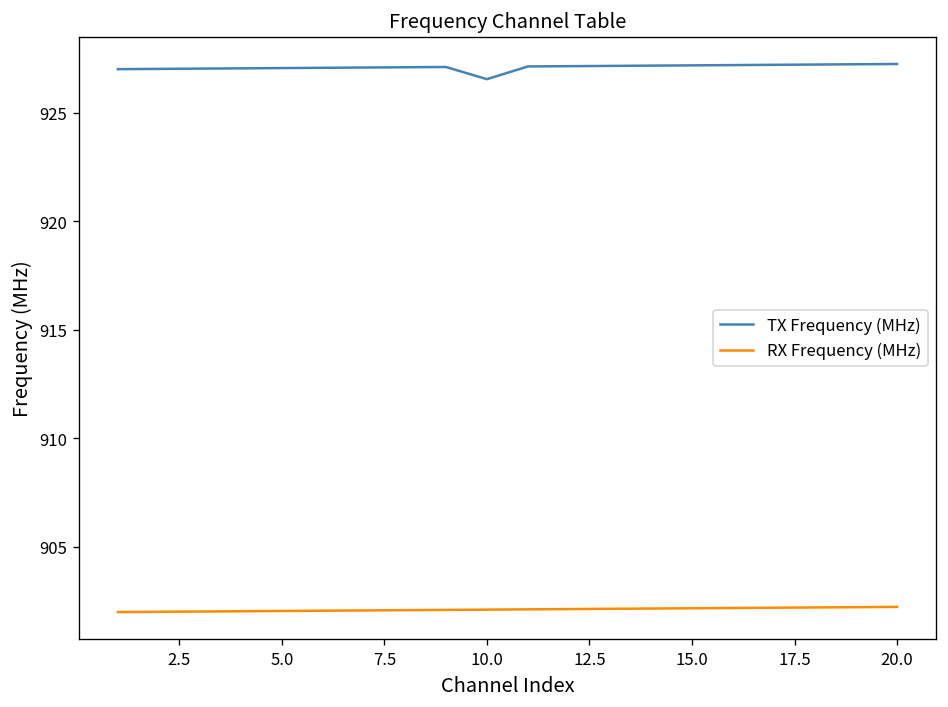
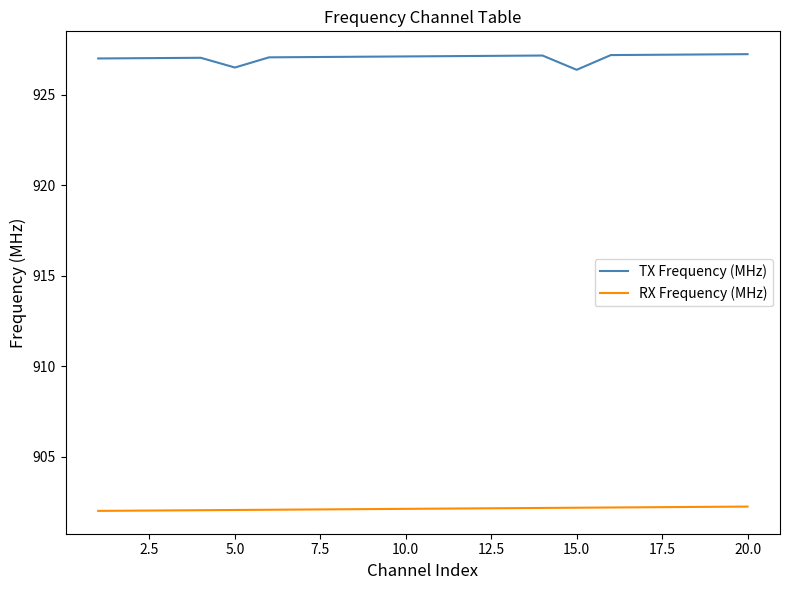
TX Frequency (MHz), 5.0: 927.1 -> 926.5
TX Frequency (MHz), 10.0: 926.5 -> 927.1
TX Frequency (MHz), 15.0: 927.2 -> 926.4
